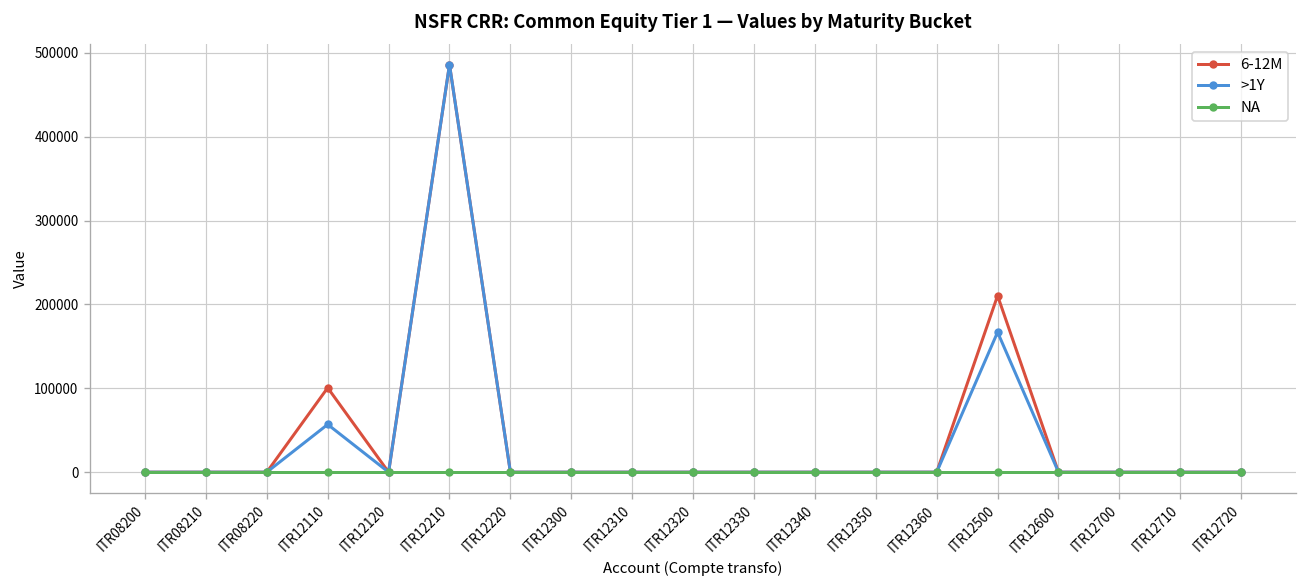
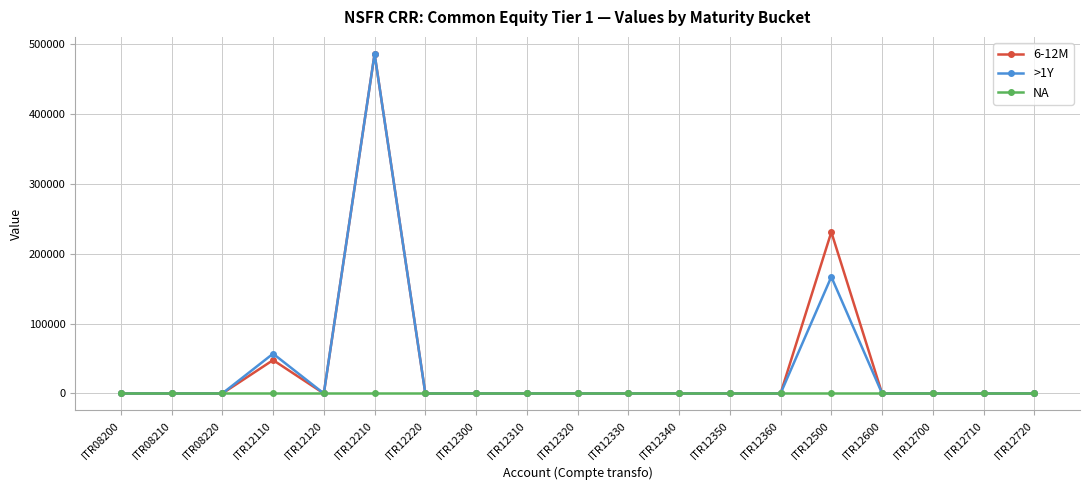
6-12M, ITR12110: 100000 -> 50000
6-12M, ITR12500: 210000 -> 230000
